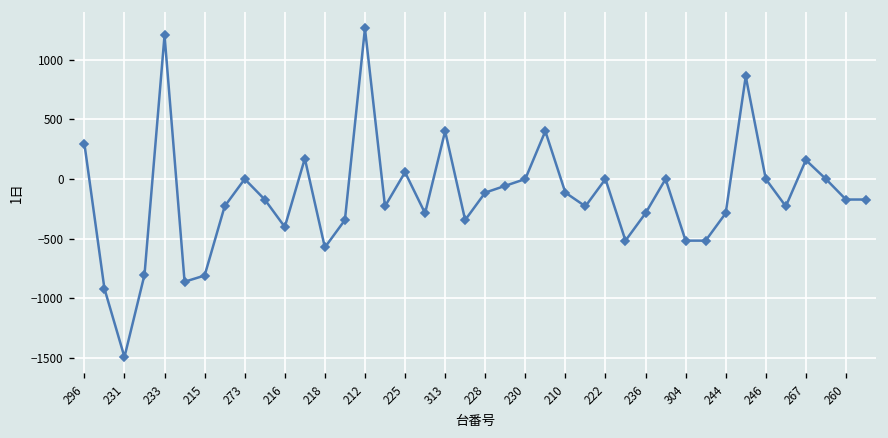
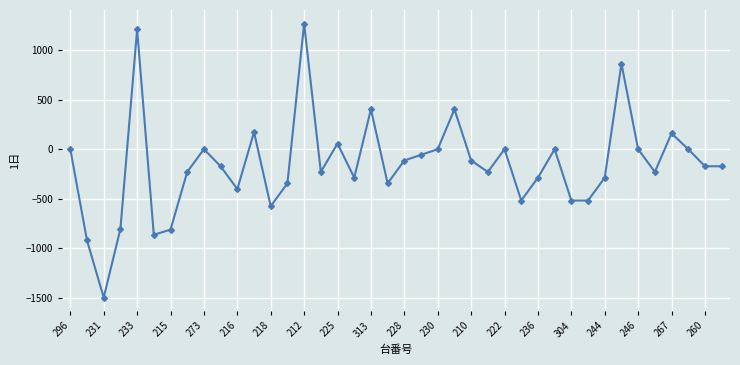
296: 300 -> 0
